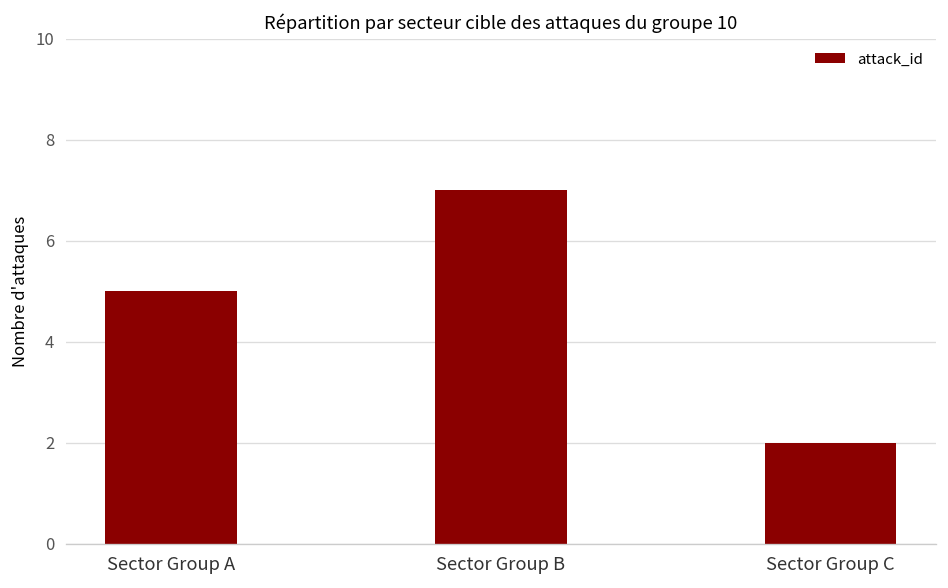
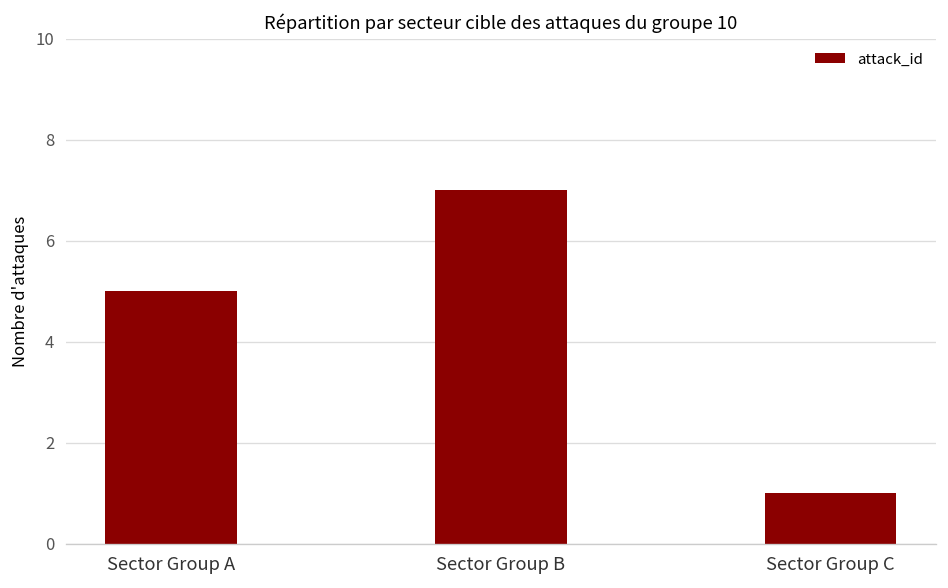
Sector Group C: 2 -> 1
